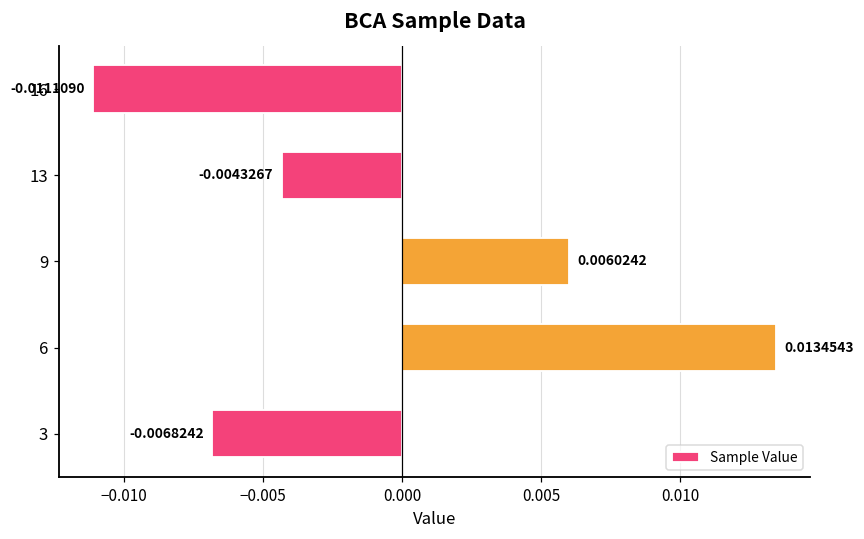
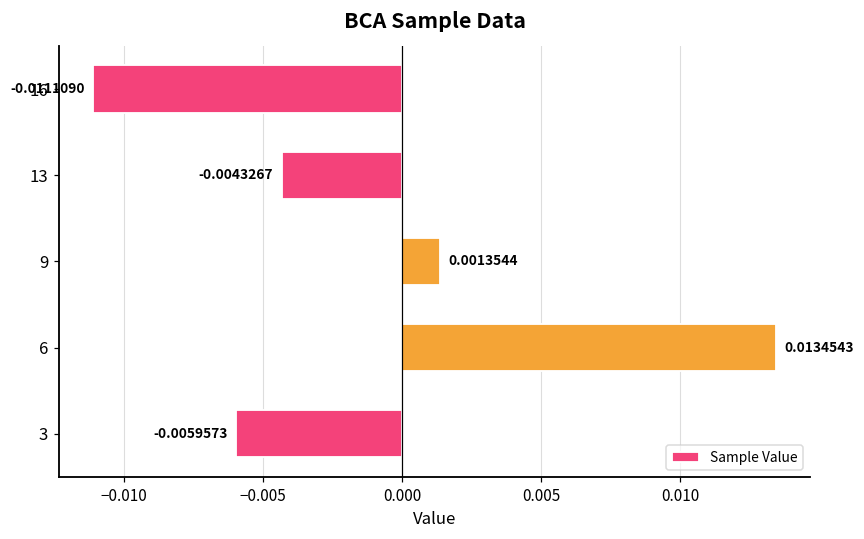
9: 0.0060242 -> 0.0013544
3: -0.0068242 -> -0.0059573
